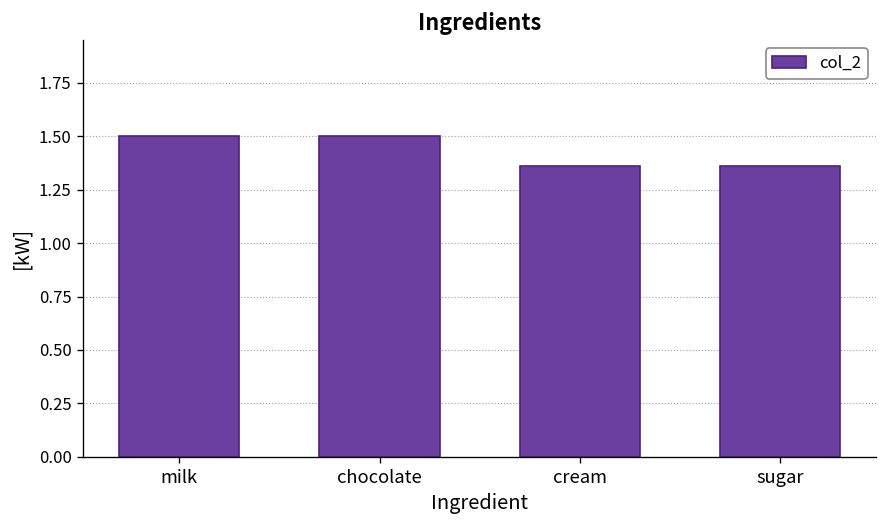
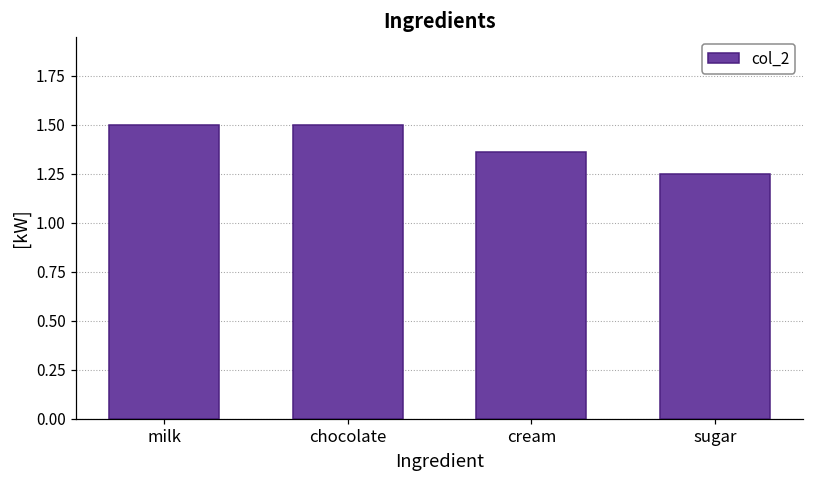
sugar: 1.36 -> 1.25
